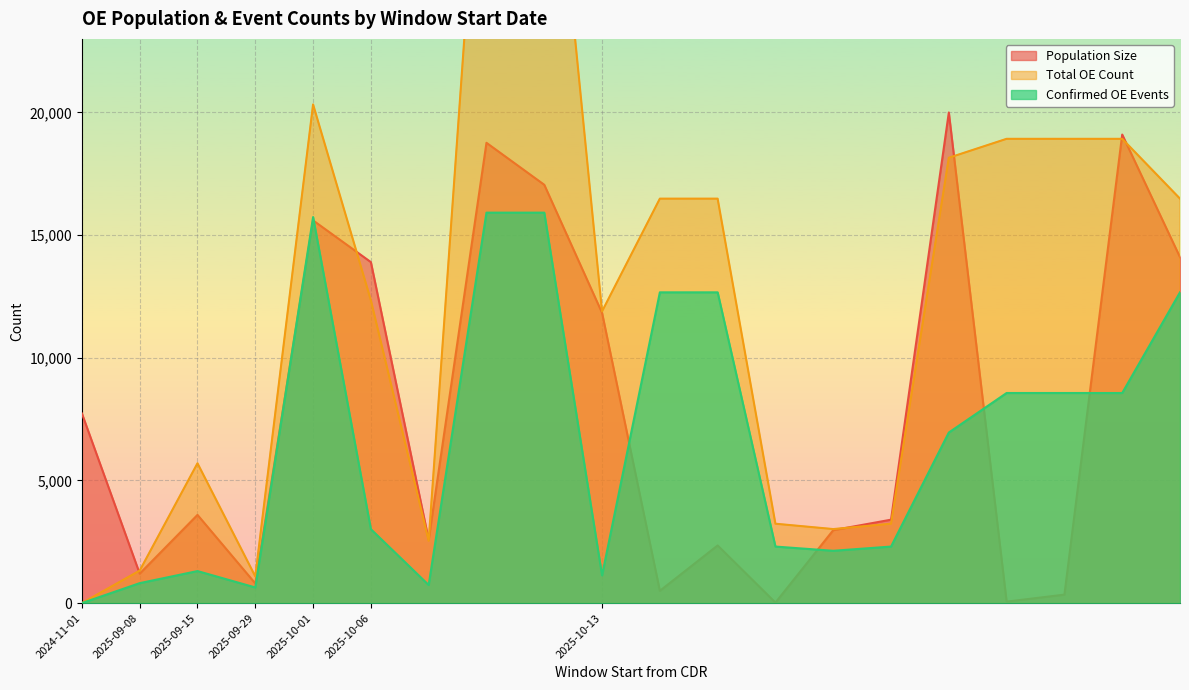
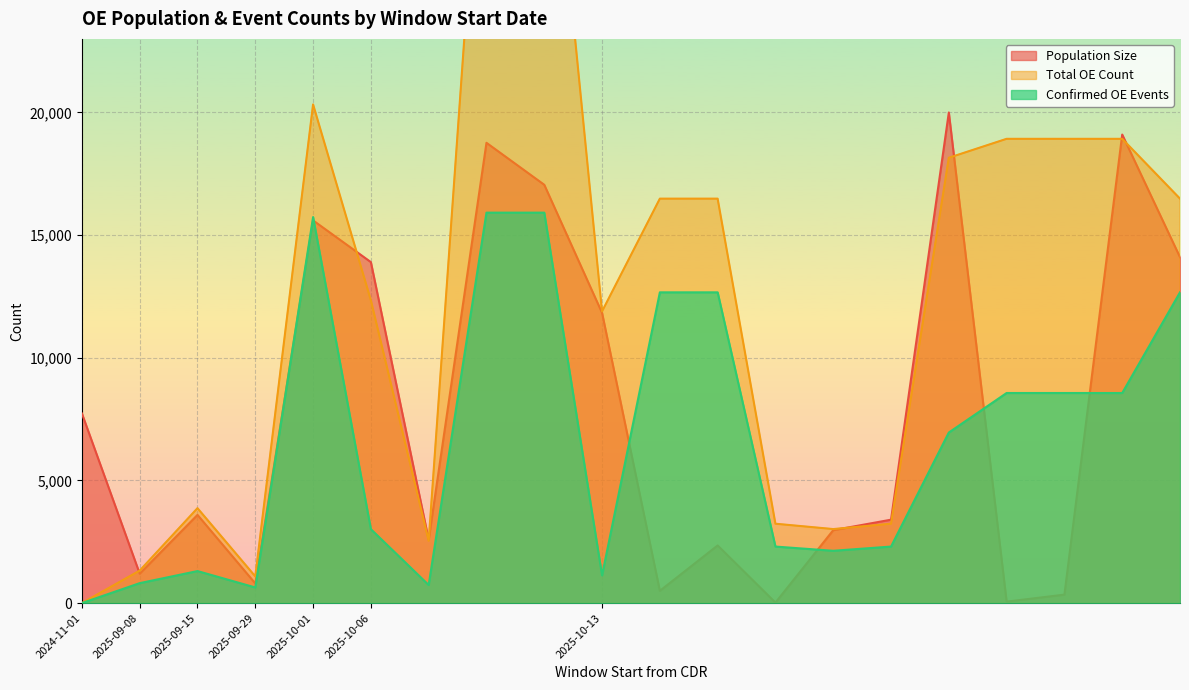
Total OE Count, 2025-09-15: 5,700 -> 3,900
